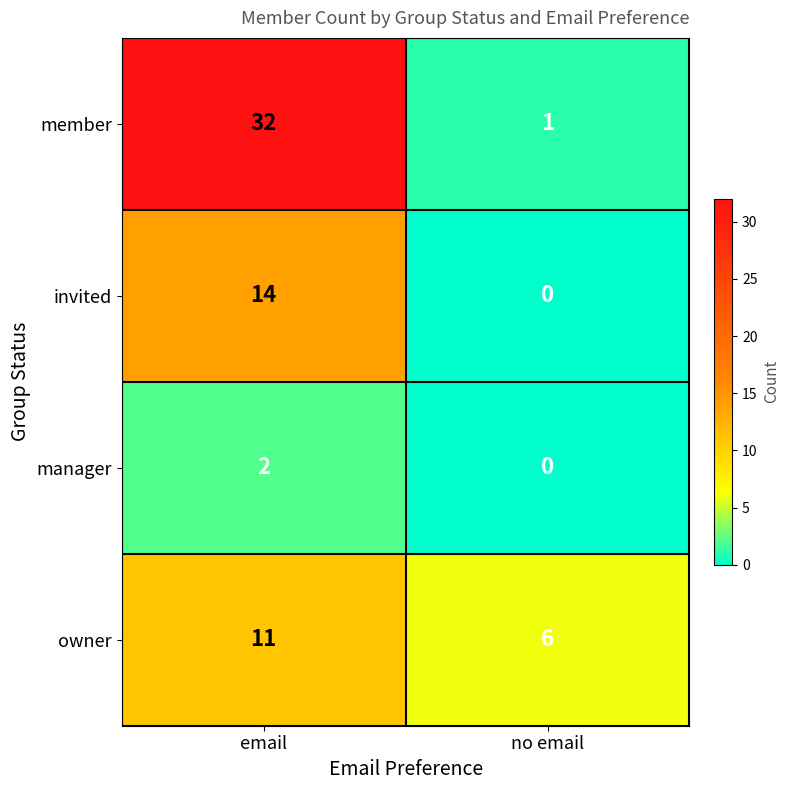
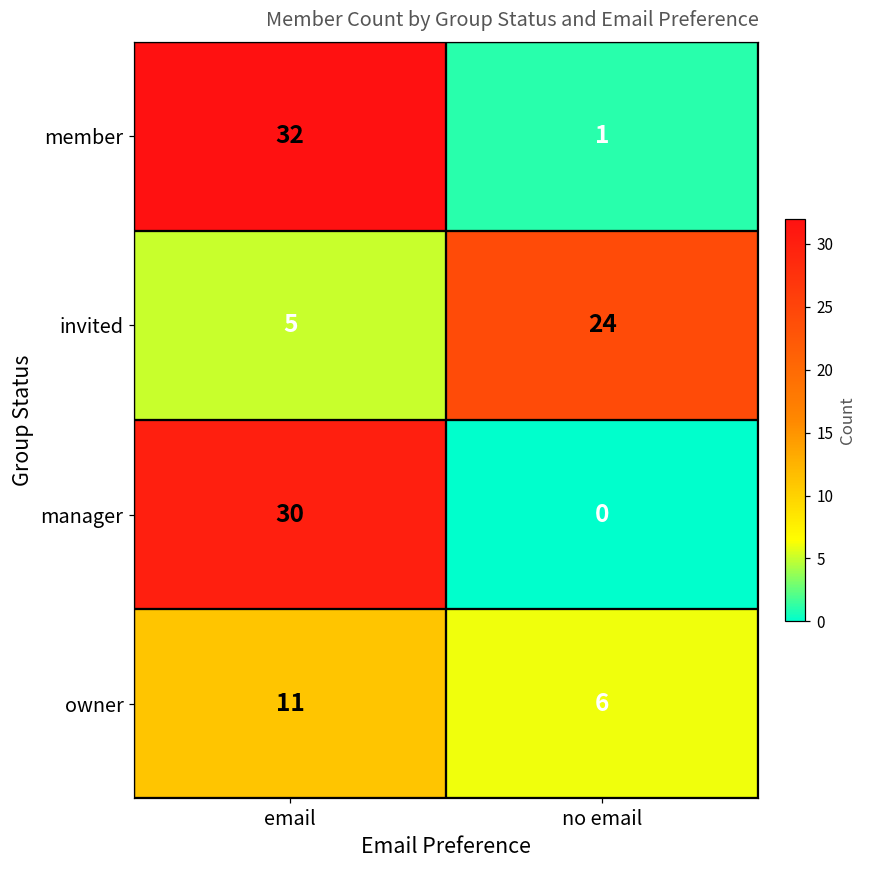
invited, email: 14 -> 5
invited, no email: 0 -> 24
manager, email: 2 -> 30
